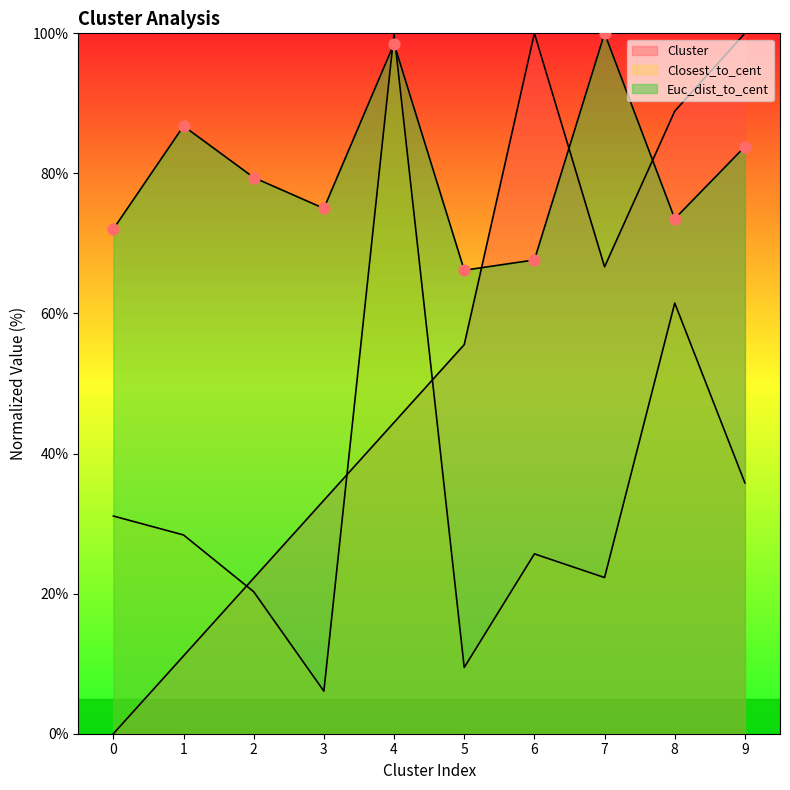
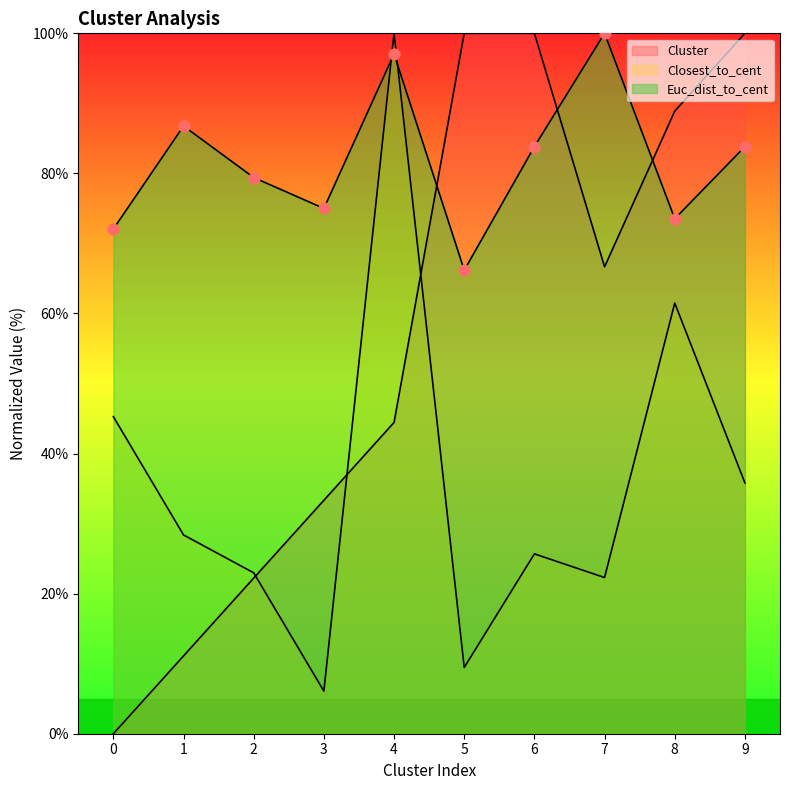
Closest_to_cent, 0: 31% -> 45%
Closest_to_cent, 2: 20% -> 23%
Euc_dist_to_cent, 4: 99% -> 97%
Cluster, 5: 56% -> 100%
Euc_dist_to_cent, 6: 68% -> 84%
